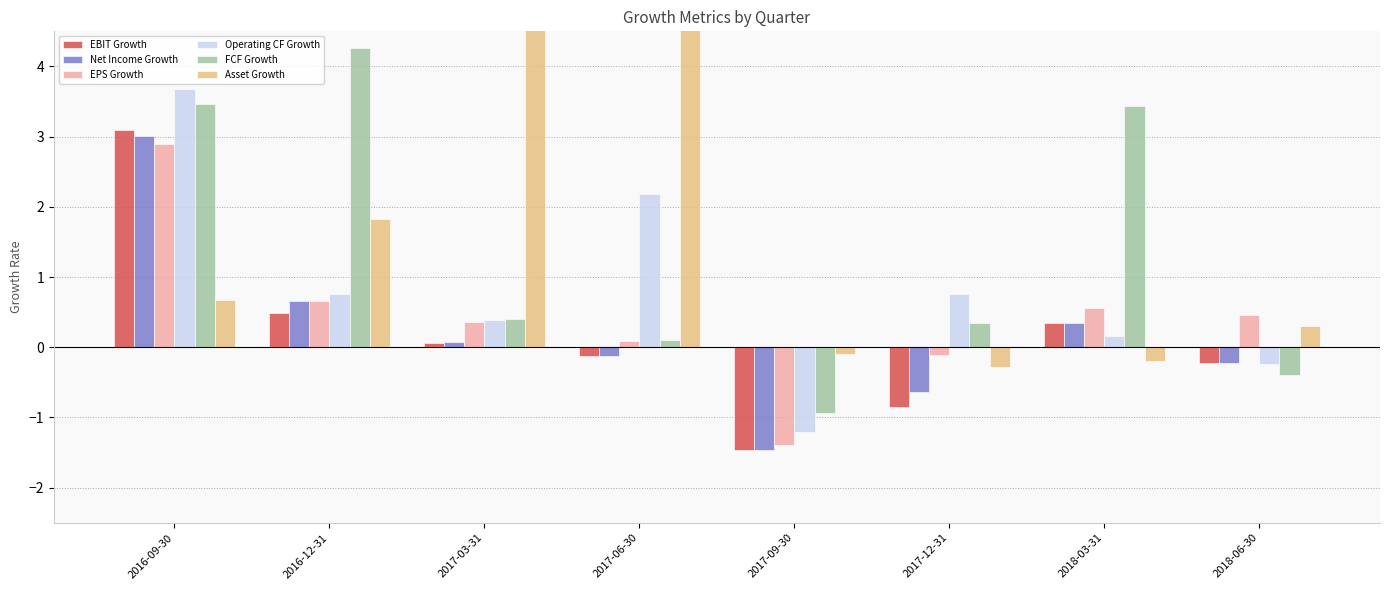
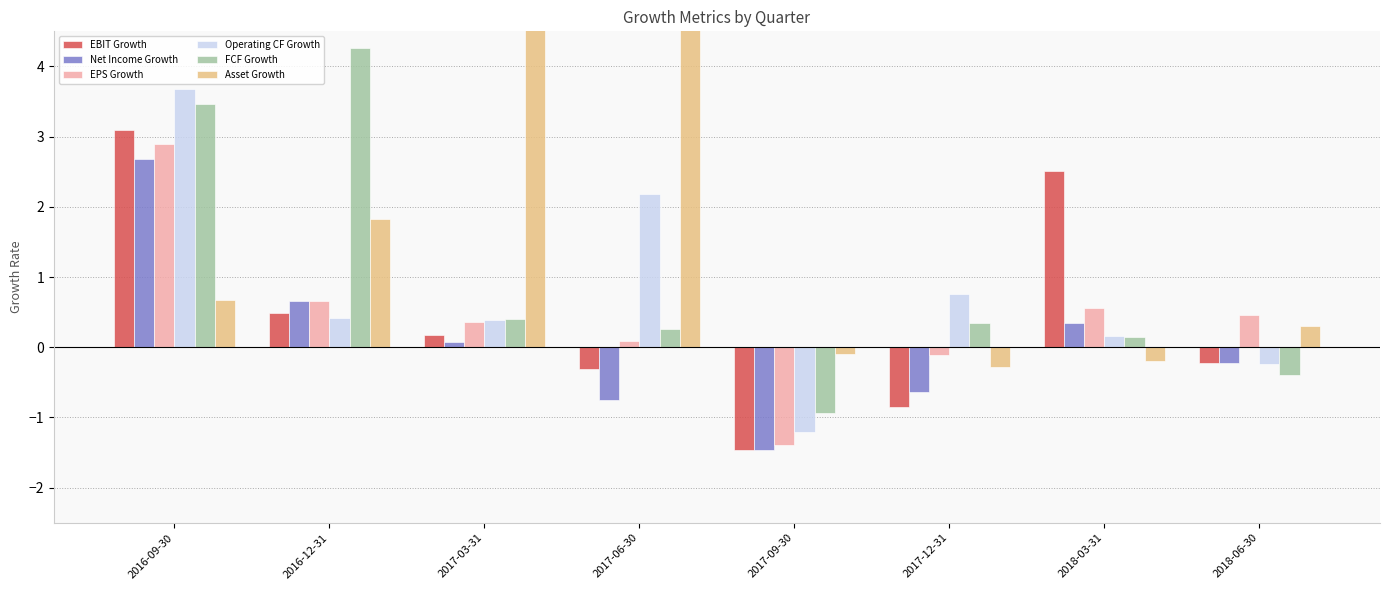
Net Income Growth, 2016-09-30: 3.0 -> 2.7
Operating CF Growth, 2016-12-31: 0.8 -> 0.4
EBIT Growth, 2017-03-31: 0.1 -> 0.2
EBIT Growth, 2017-06-30: -0.1 -> -0.3
Net Income Growth, 2017-06-30: -0.1 -> -0.8
FCF Growth, 2017-06-30: 0.1 -> 0.3
EBIT Growth, 2018-03-31: 0.3 -> 2.5
FCF Growth, 2018-03-31: 3.4 -> 0.1
